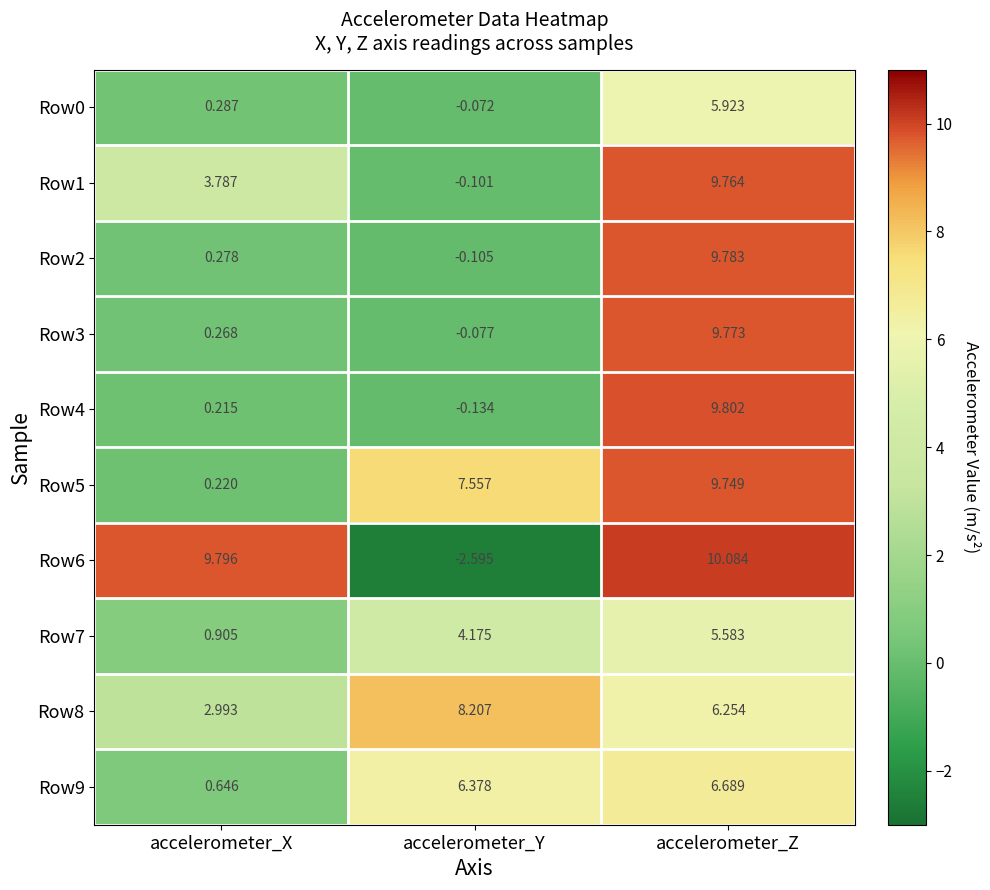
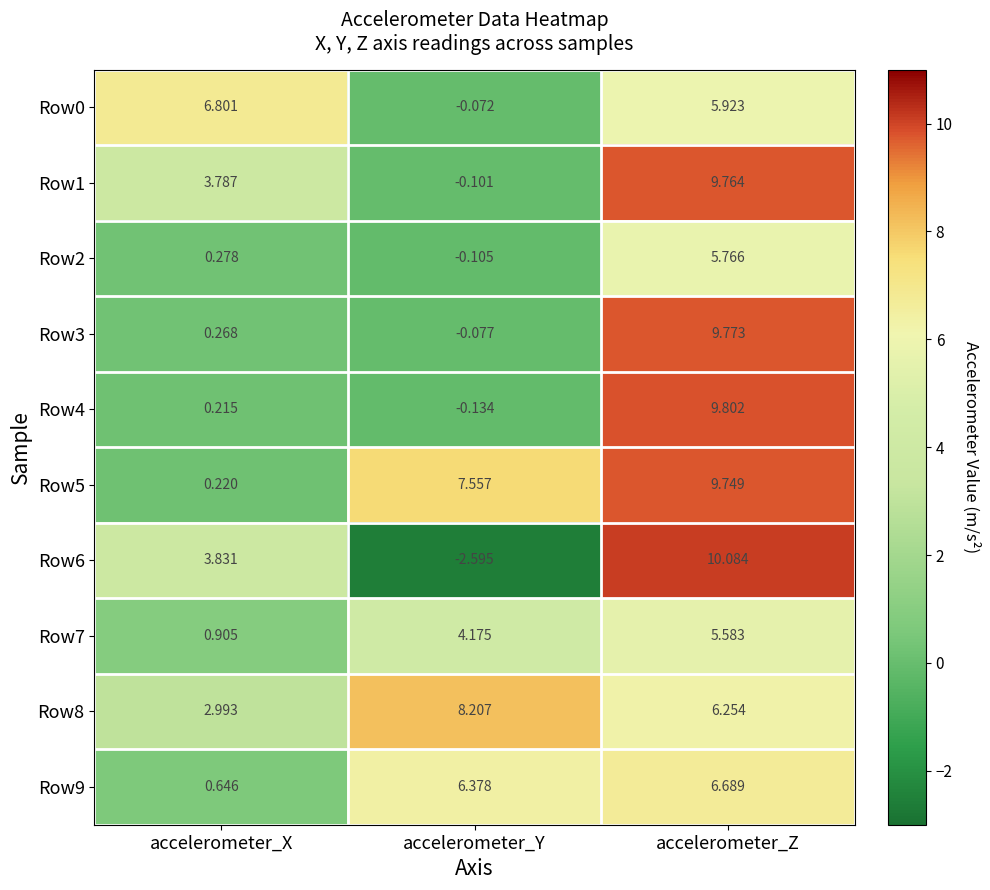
Row0, accelerometer_X: 0.287 -> 6.801
Row2, accelerometer_Z: 9.783 -> 5.766
Row6, accelerometer_X: 9.796 -> 3.831
